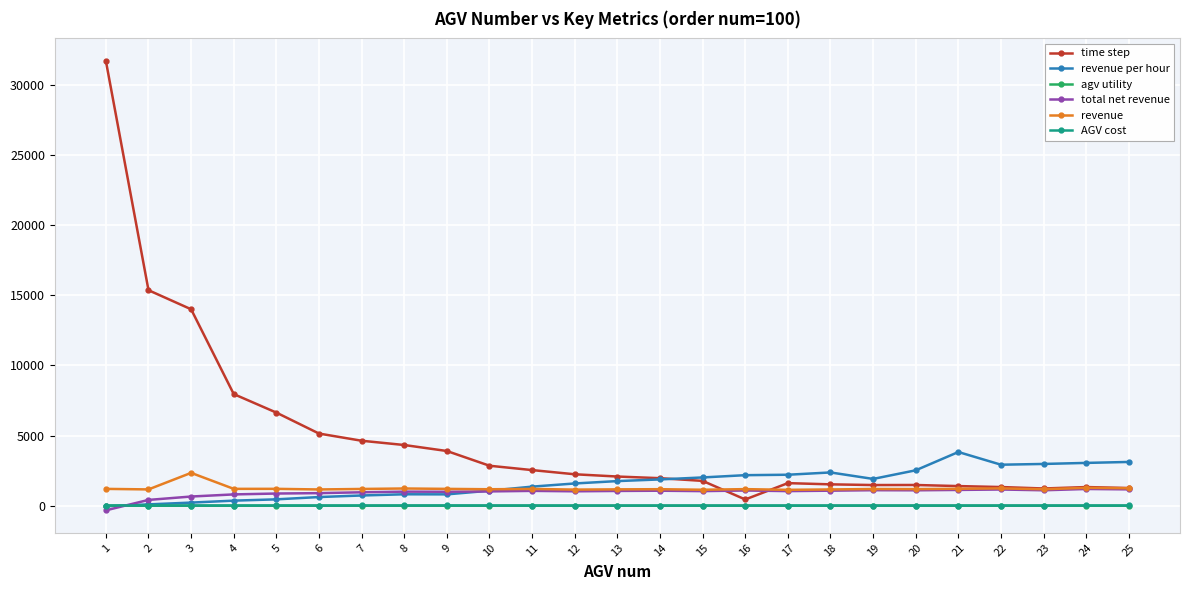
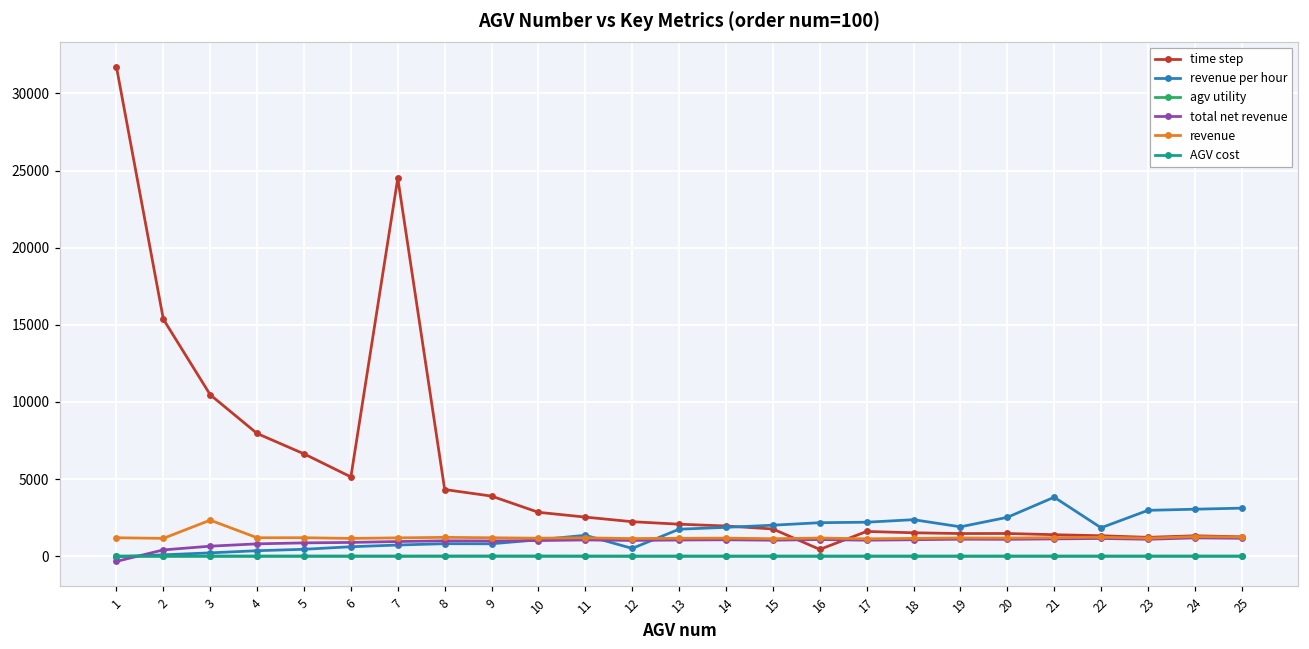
time step, 3: 14000 -> 10500
time step, 7: 4600 -> 24500
revenue per hour, 12: 1600 -> 500
revenue per hour, 22: 2900 -> 1800
